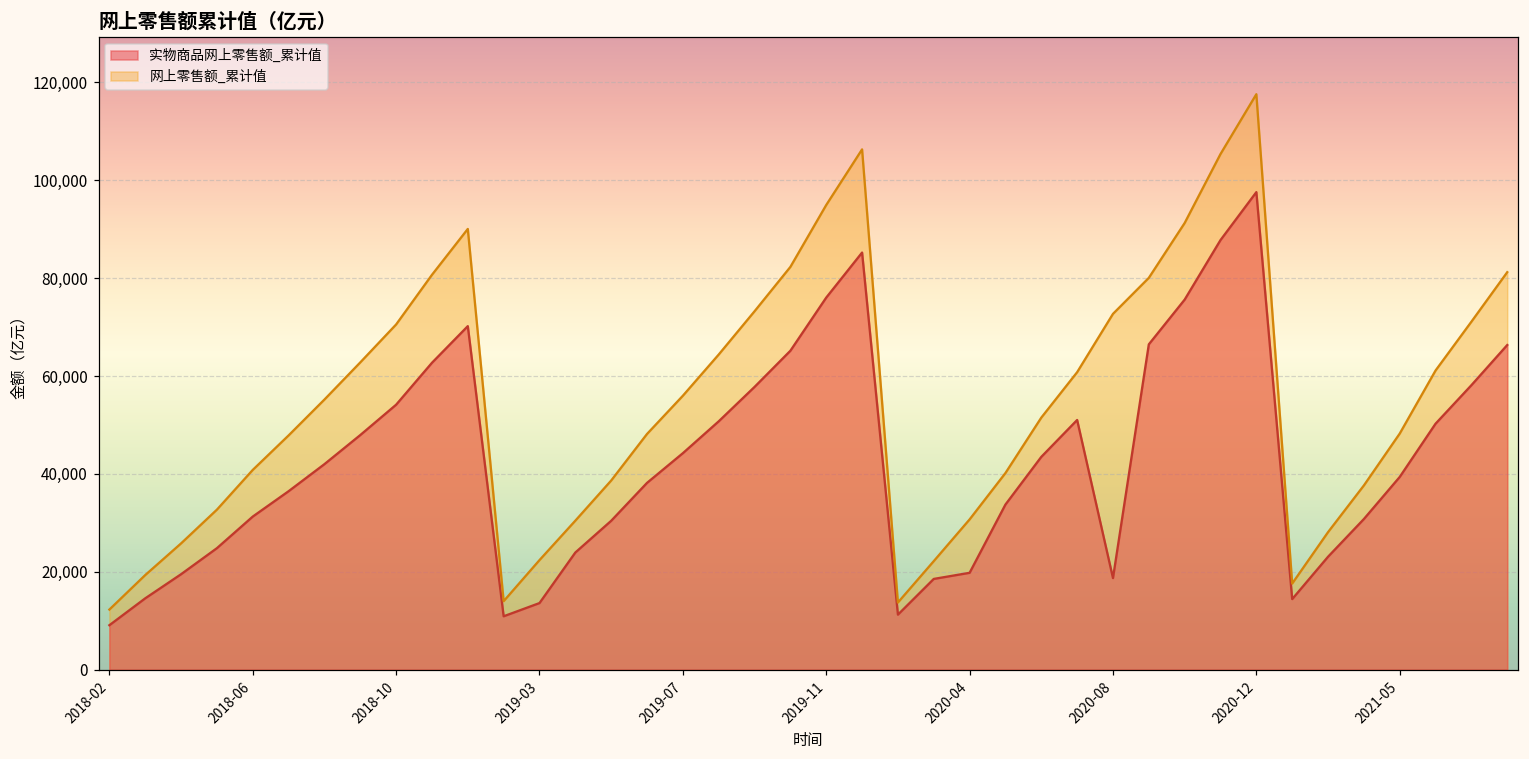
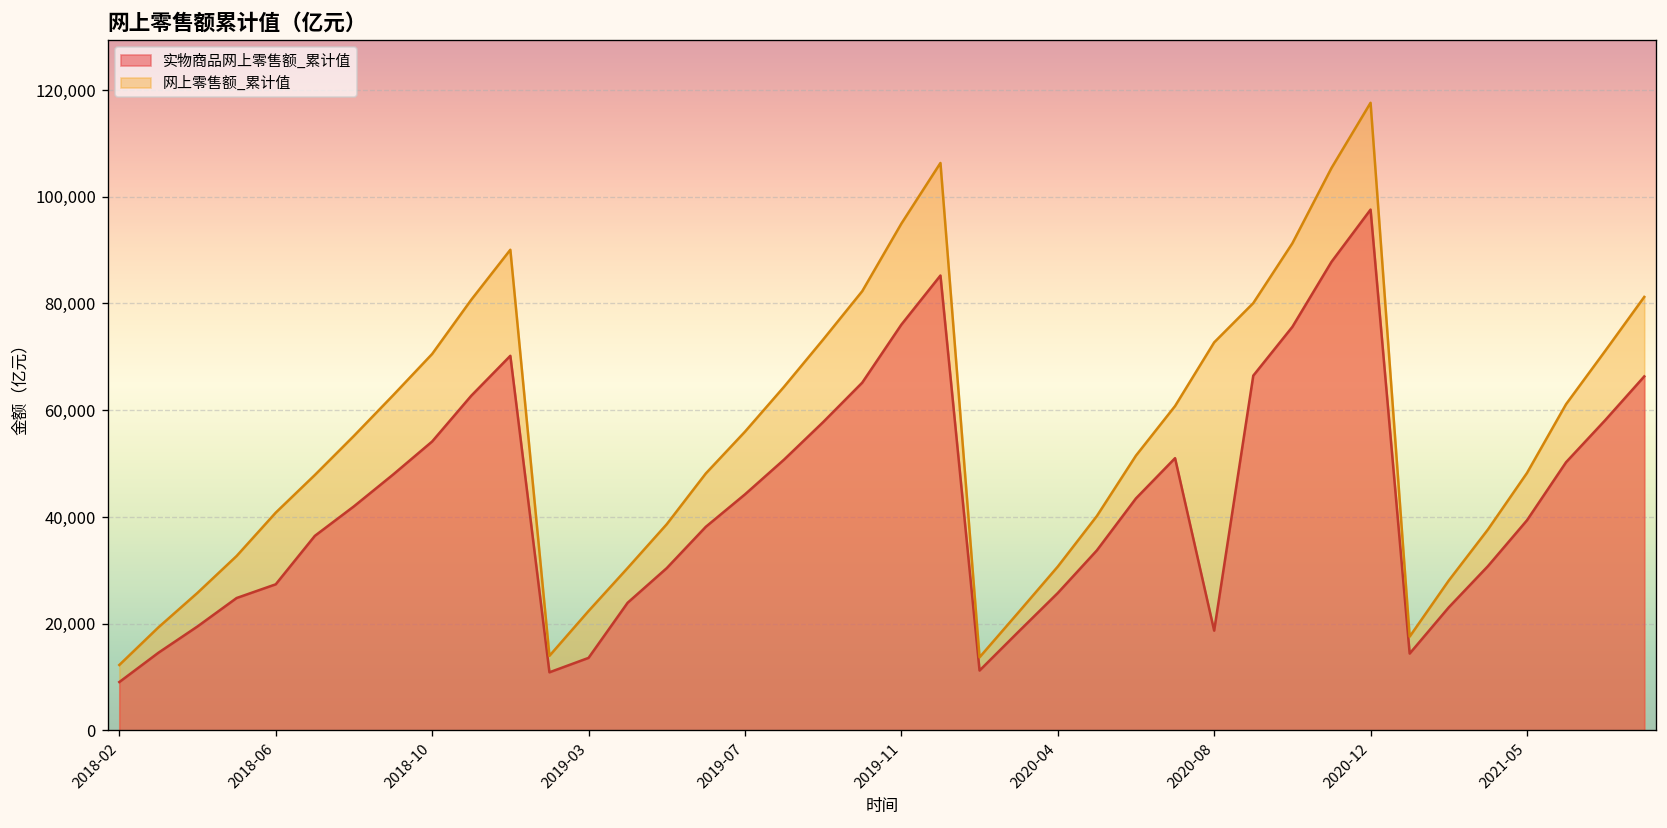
实物商品网上零售额_累计值, 2018-06: 31,000 -> 27,000
实物商品网上零售额_累计值, 2020-04: 20,000 -> 26,000
